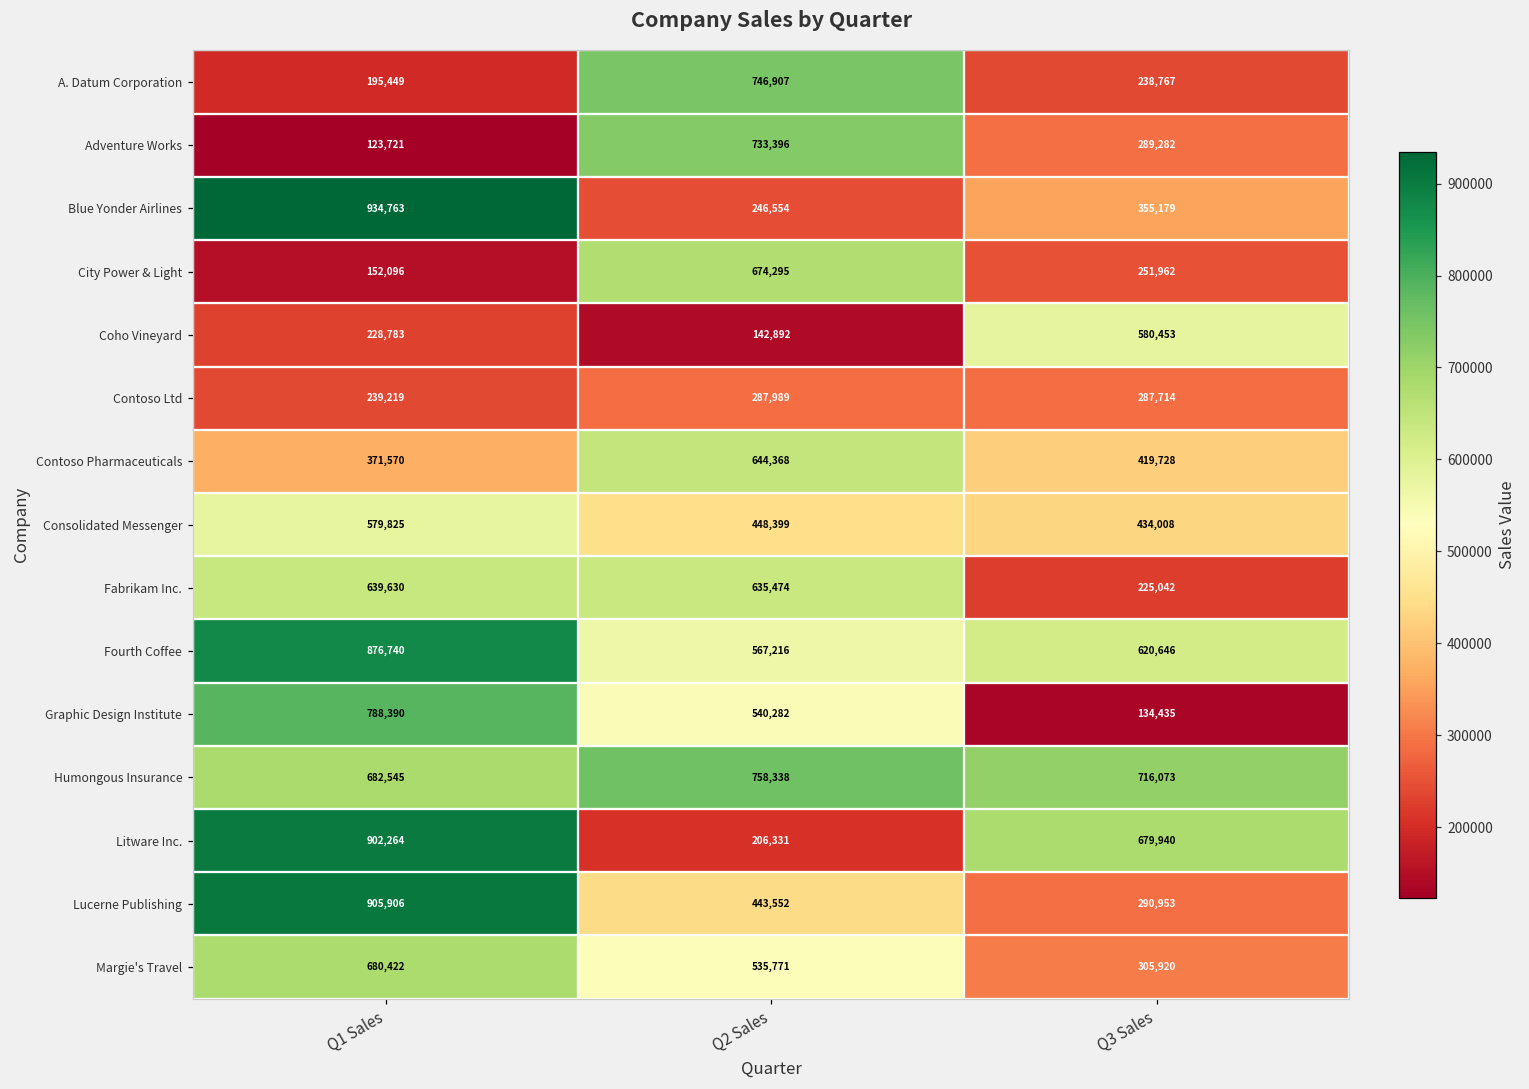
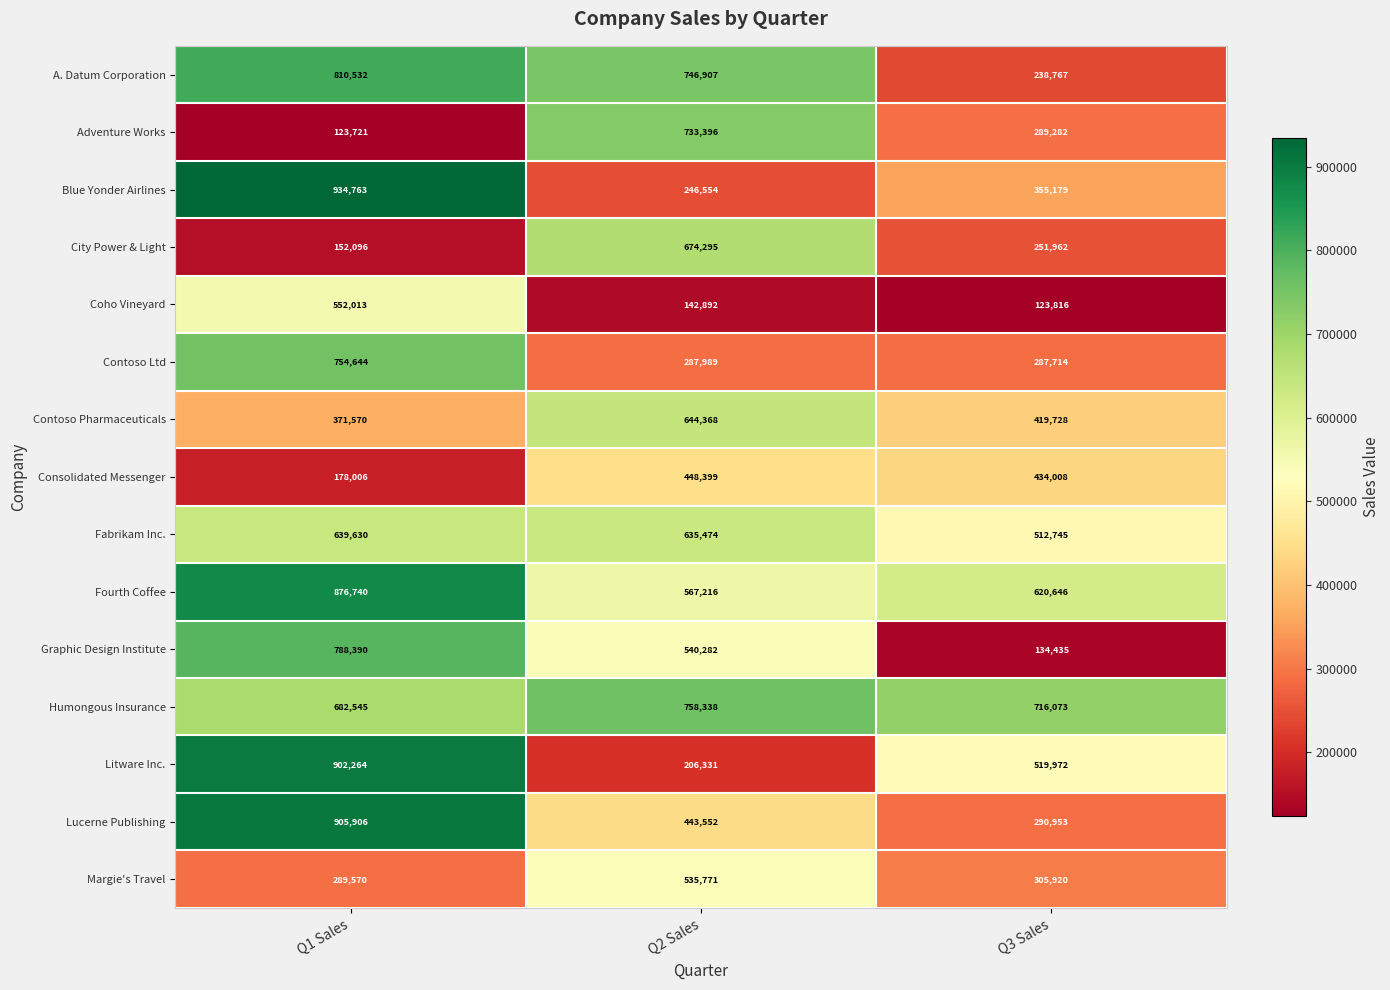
A. Datum Corporation, Q1 Sales: 195,449 -> 810,532
Coho Vineyard, Q1 Sales: 228,783 -> 552,013
Coho Vineyard, Q3 Sales: 580,453 -> 123,816
Contoso Ltd, Q1 Sales: 239,219 -> 754,644
Consolidated Messenger, Q1 Sales: 579,825 -> 178,006
Fabrikam Inc., Q3 Sales: 225,042 -> 512,745
Litware Inc., Q3 Sales: 679,940 -> 519,972
Margie's Travel, Q1 Sales: 680,422 -> 289,570
